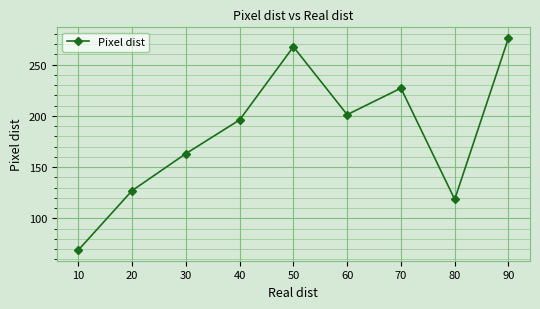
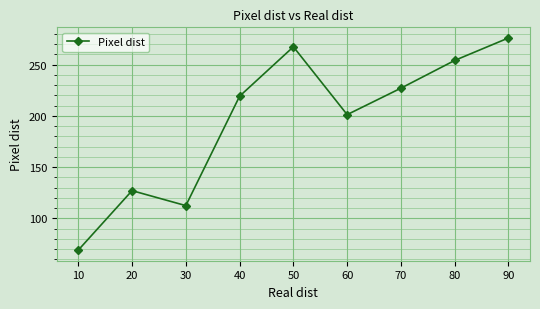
30: 163 -> 112
40: 196 -> 219
80: 119 -> 254
